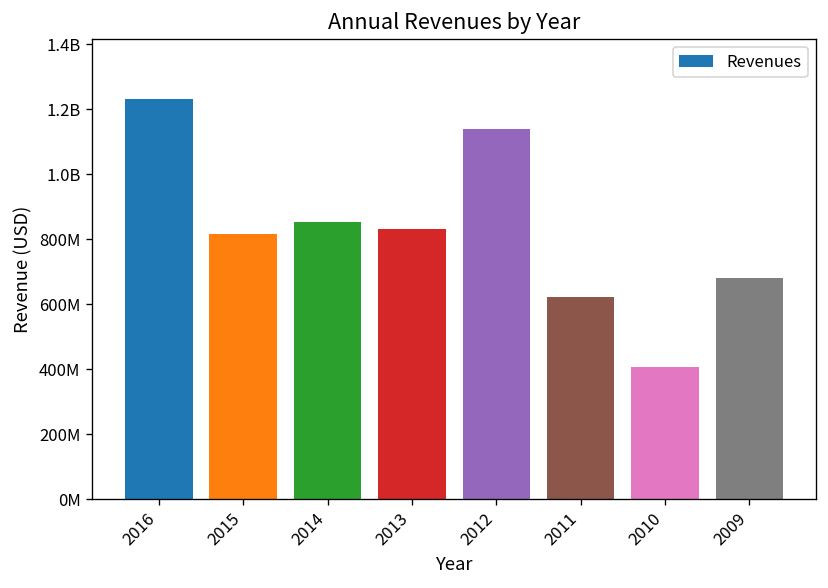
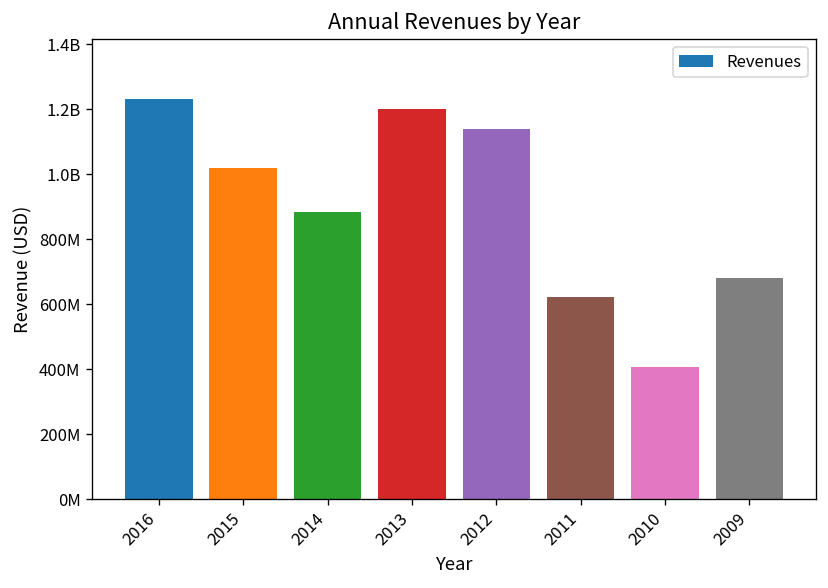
2015: 820000000 -> 1020000000
2014: 850000000 -> 890000000
2013: 830000000 -> 1200000000
